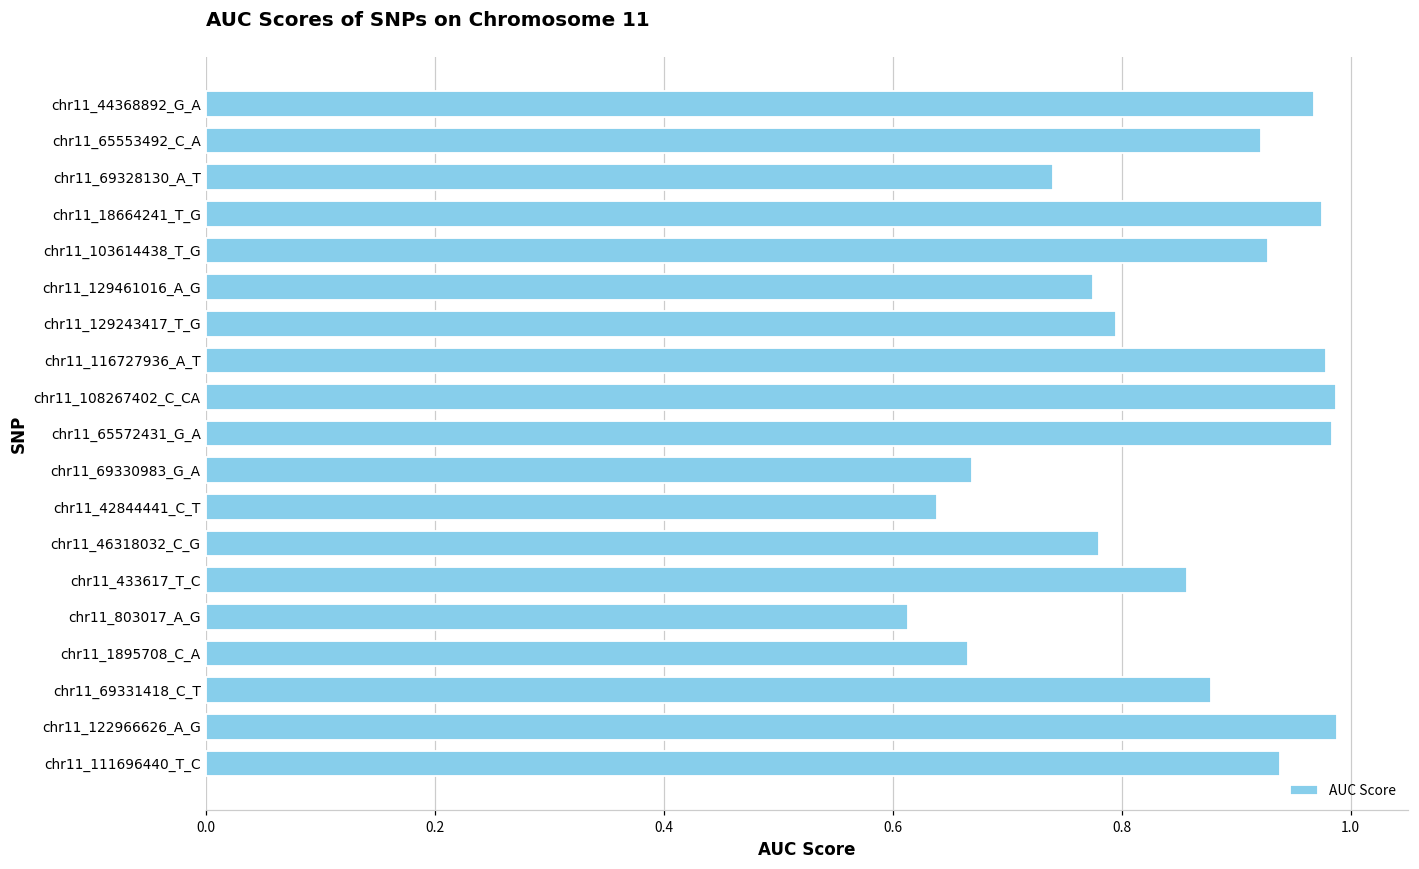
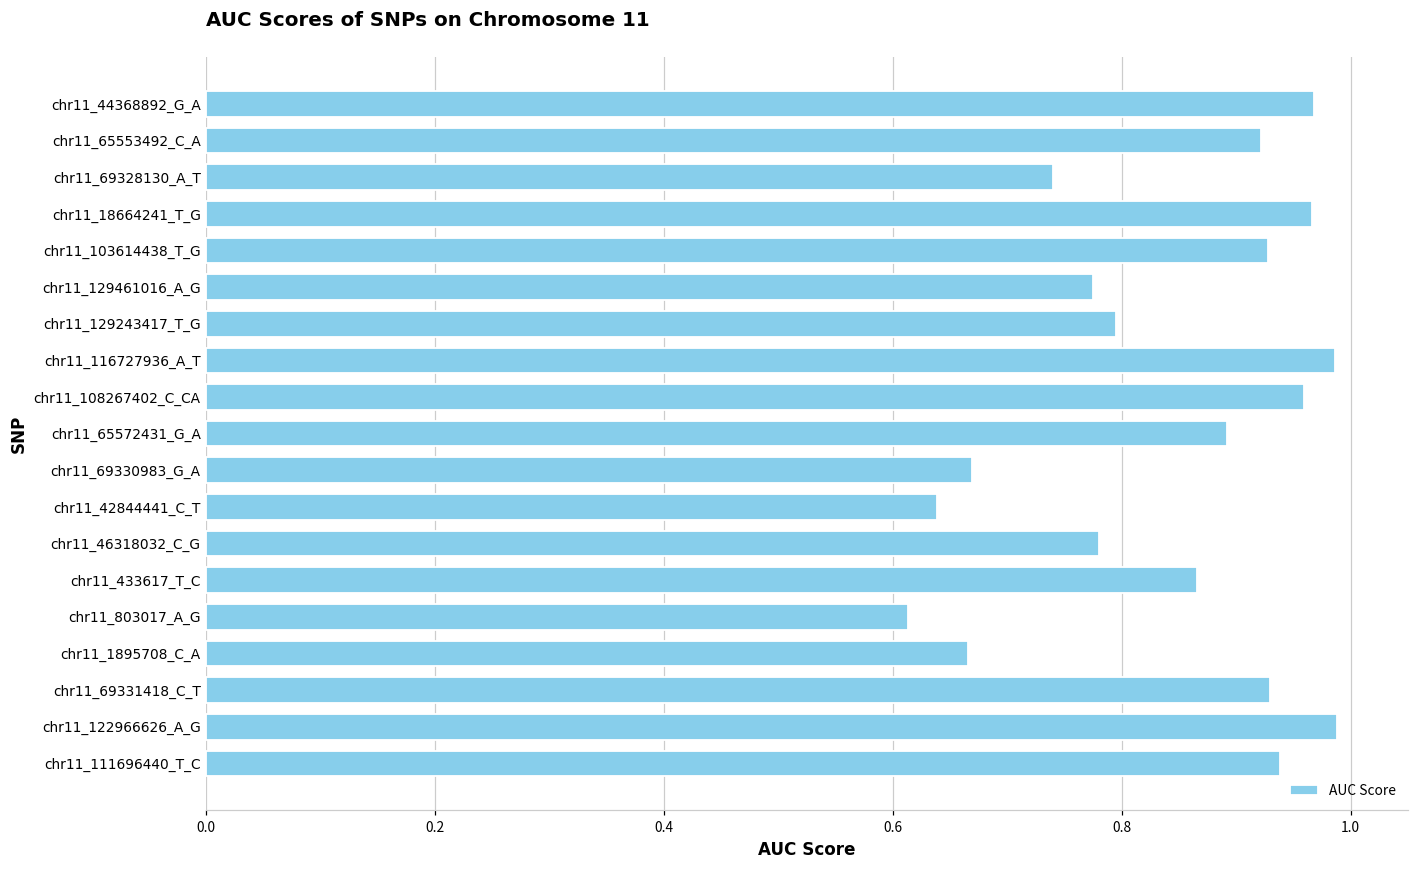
chr11_18664241_T_G: 0.975 -> 0.966
chr11_116727936_A_T: 0.978 -> 0.986
chr11_108267402_C_CA: 0.987 -> 0.959
chr11_65572431_G_A: 0.984 -> 0.892
chr11_433617_T_C: 0.857 -> 0.866
chr11_69331418_C_T: 0.878 -> 0.929
